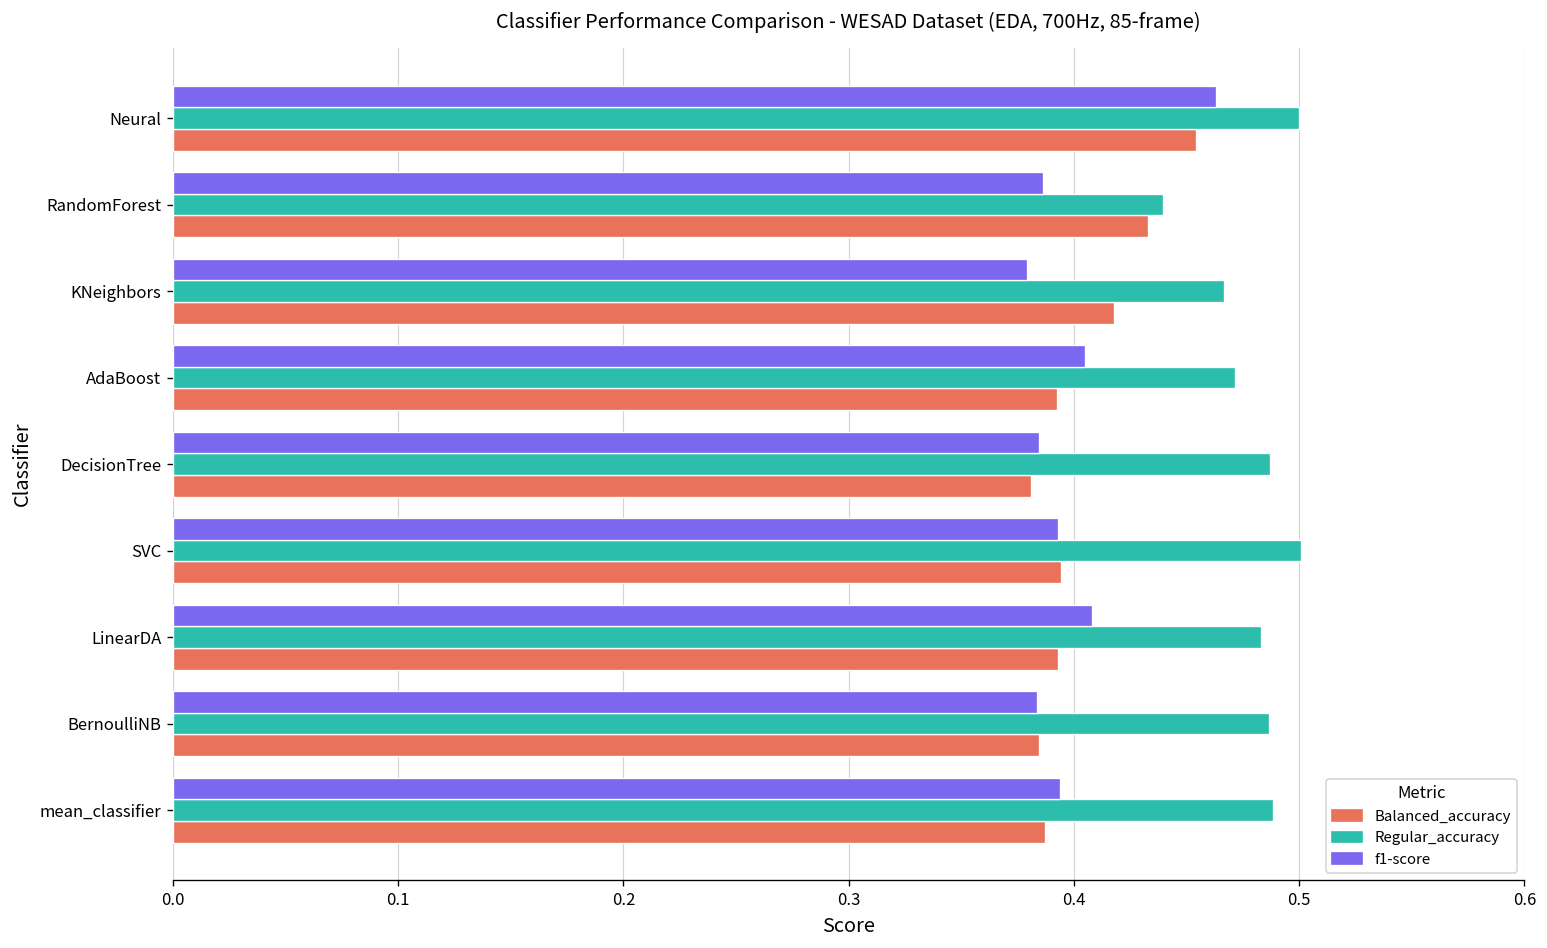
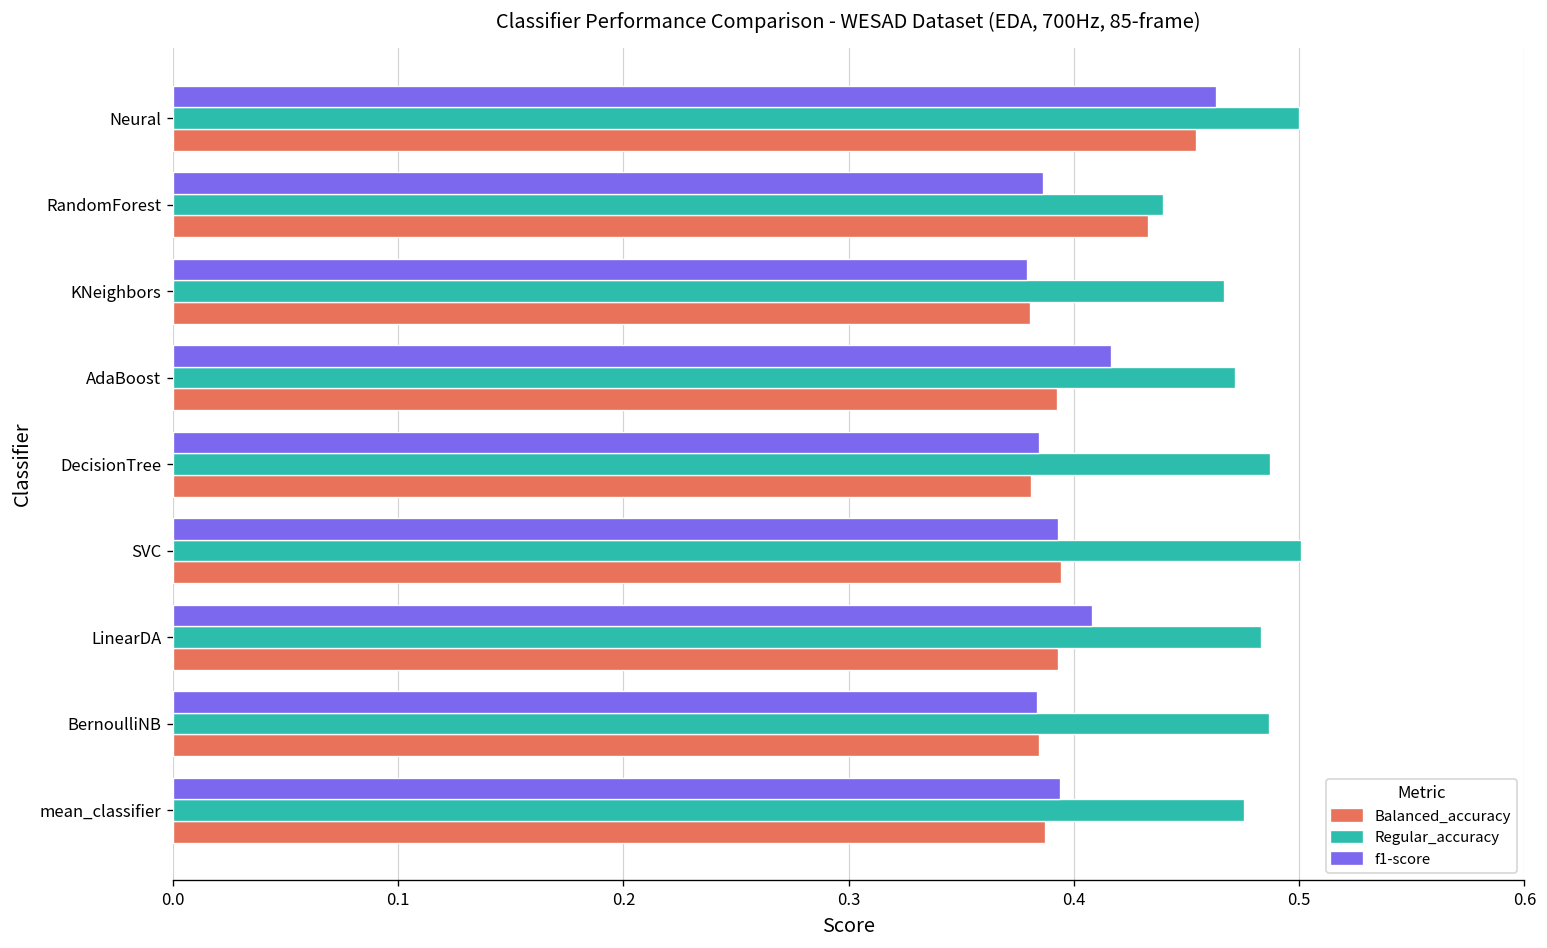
Balanced_accuracy, KNeighbors: 0.418 -> 0.380
f1-score, AdaBoost: 0.405 -> 0.417
Regular_accuracy, mean_classifier: 0.488 -> 0.476
